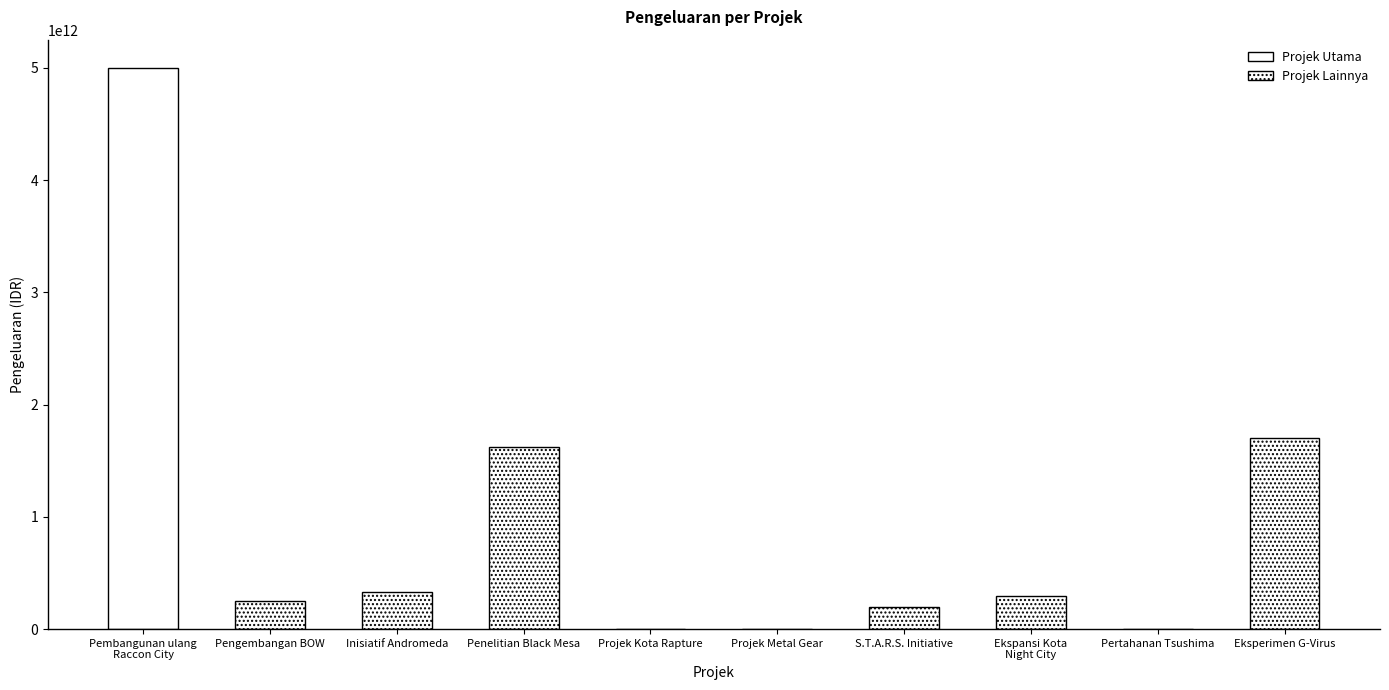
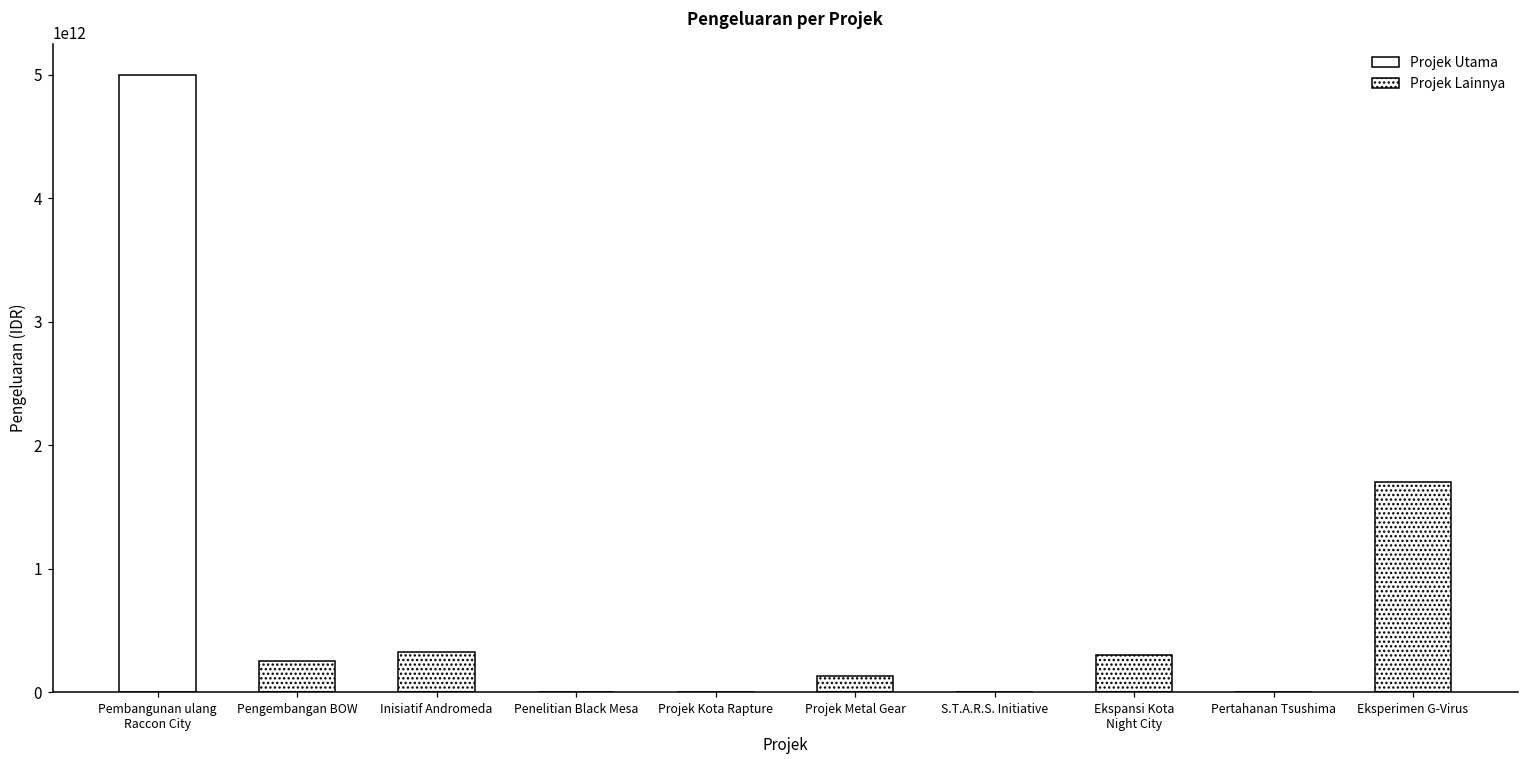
Penelitian Black Mesa: 1620000000000 -> 0
Projek Metal Gear: 0 -> 130000000000
S.T.A.R.S. Initiative: 200000000000 -> 0
